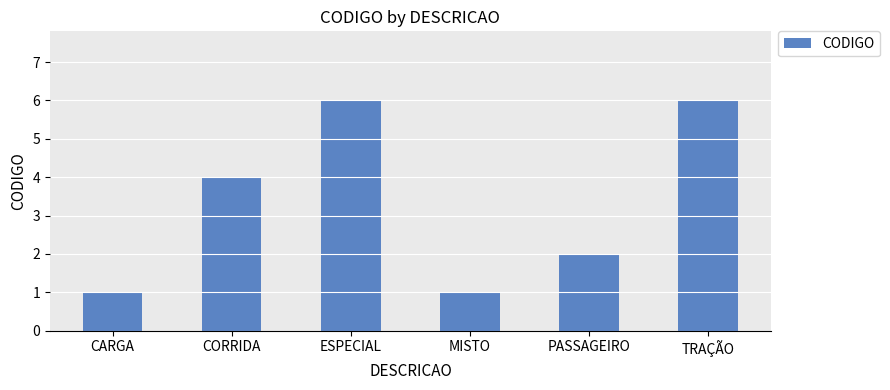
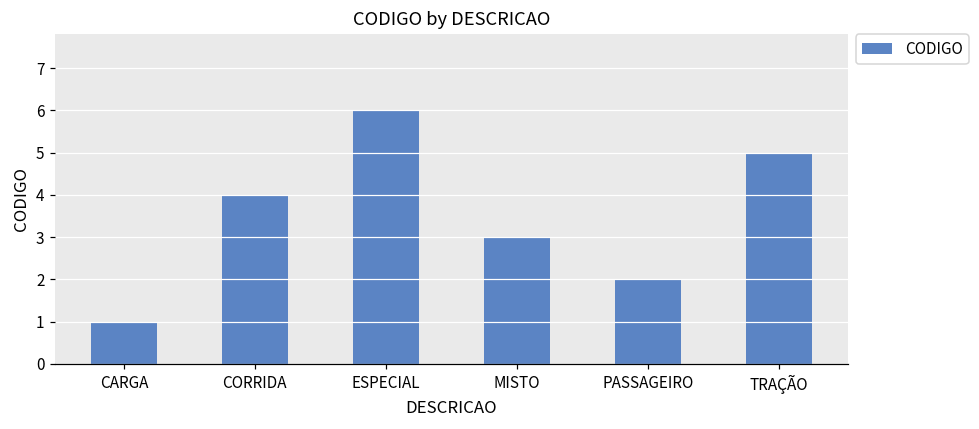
MISTO: 1 -> 3
TRAÇÃO: 6 -> 5
